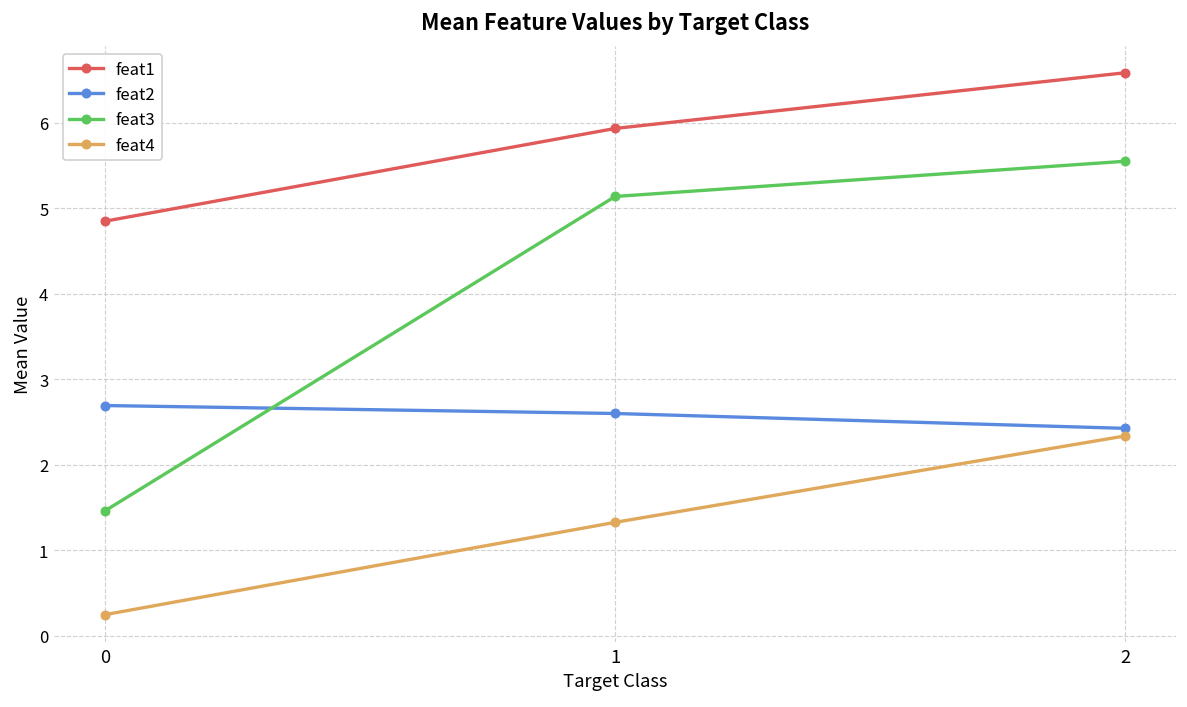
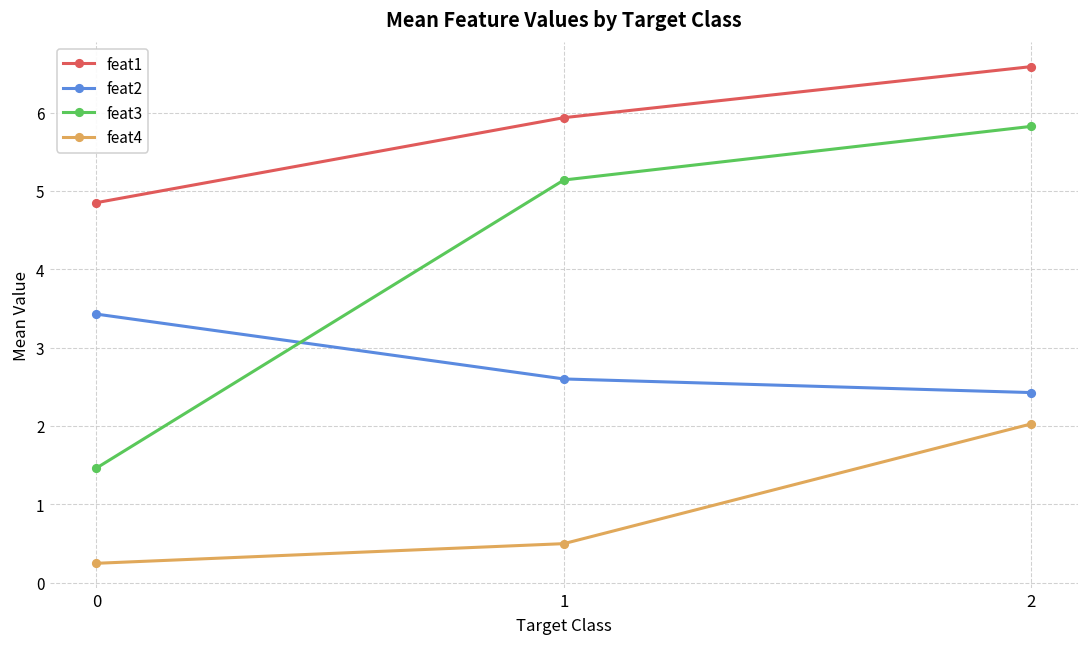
feat2, 0: 2.7 -> 3.4
feat4, 1: 1.3 -> 0.5
feat3, 2: 5.6 -> 5.8
feat4, 2: 2.3 -> 2.0
